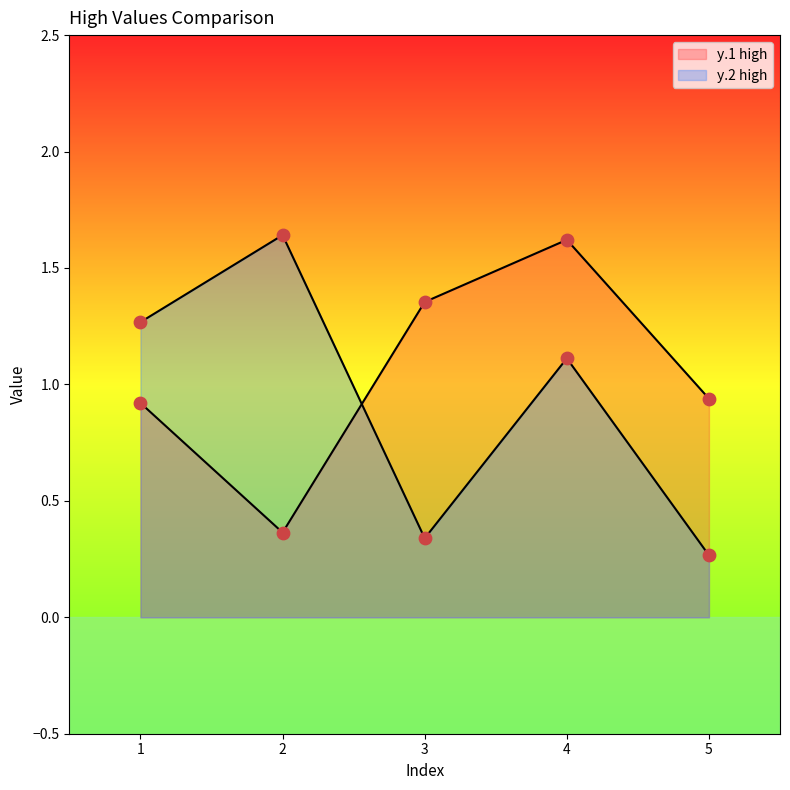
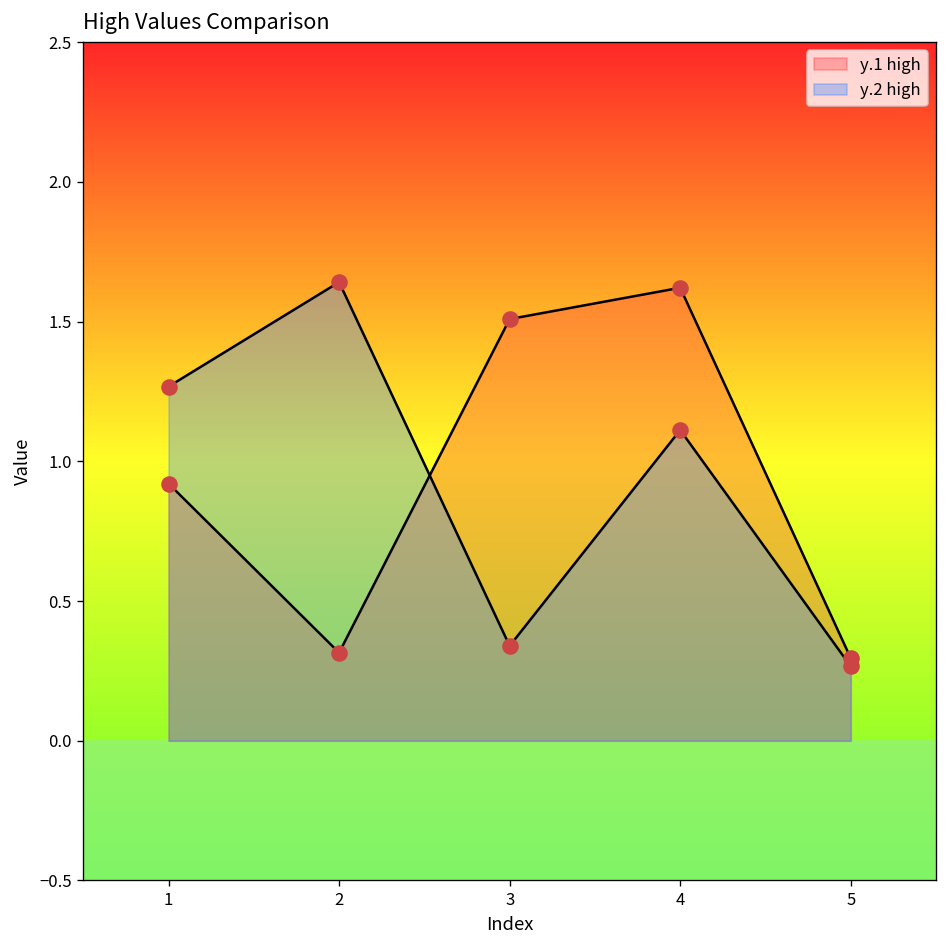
y.1 high, 2: 0.36 -> 0.32
y.1 high, 3: 1.35 -> 1.51
y.1 high, 5: 0.94 -> 0.30
